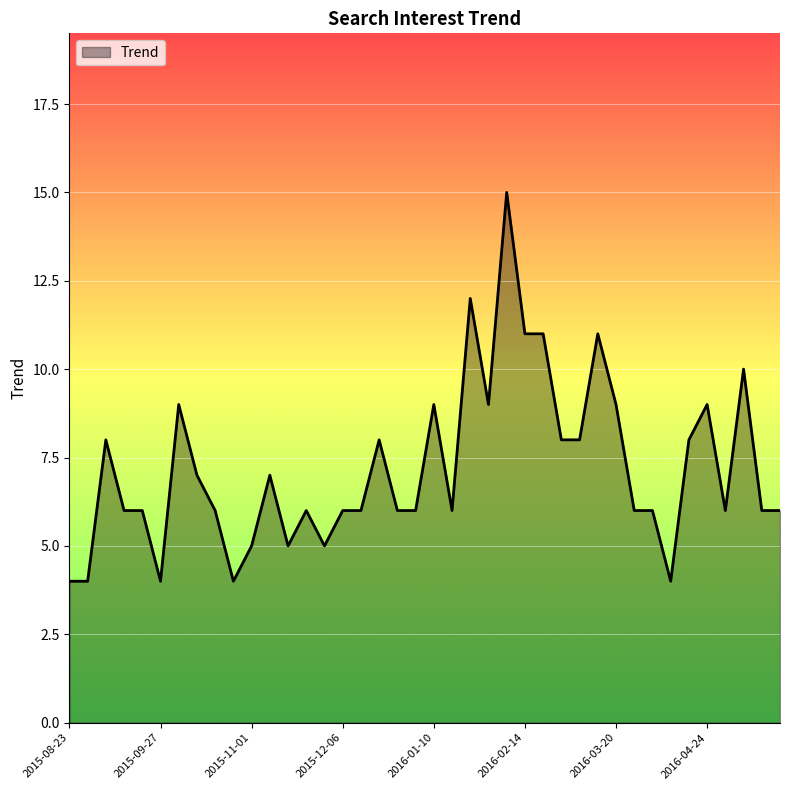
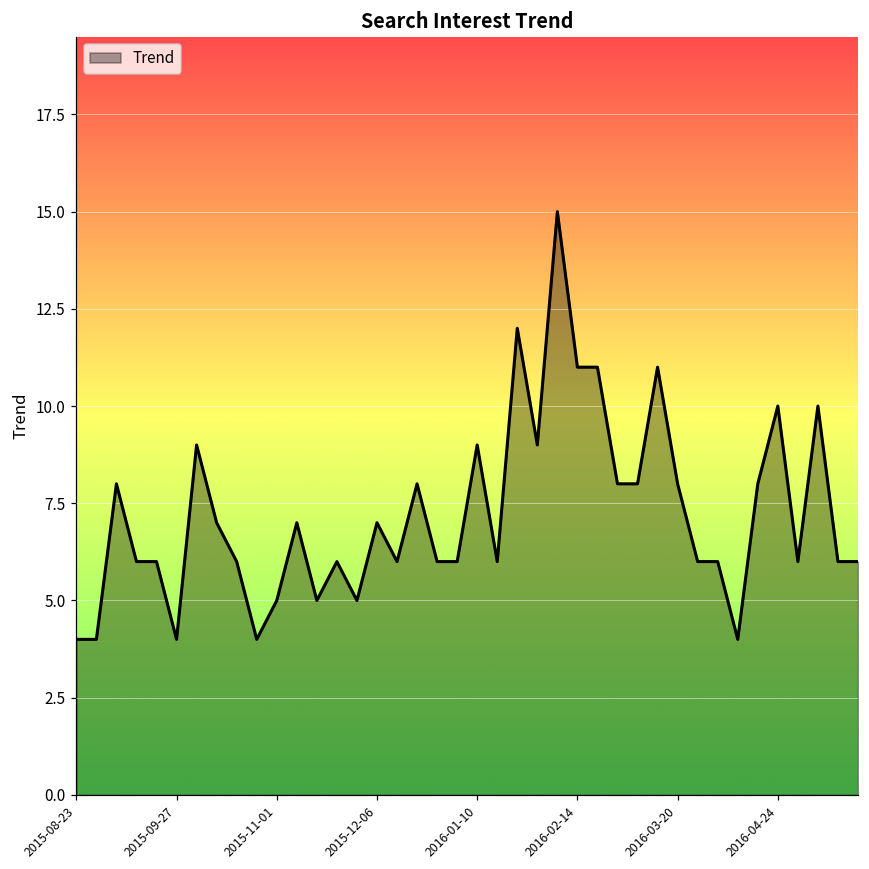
2015-12-06: 6 -> 7
2016-03-20: 9 -> 8
2016-04-24: 9 -> 10
